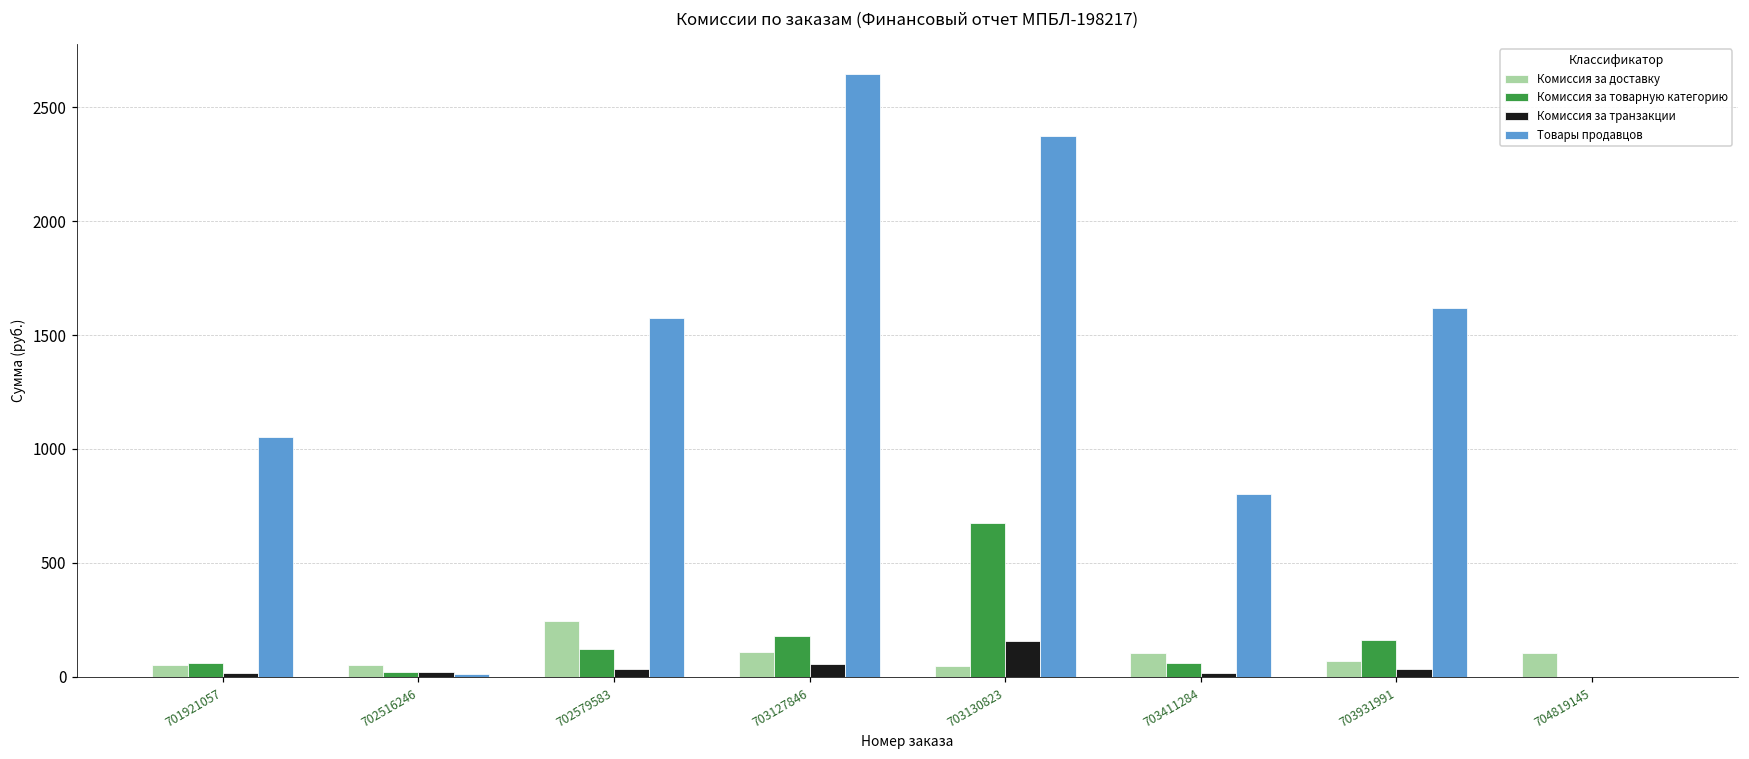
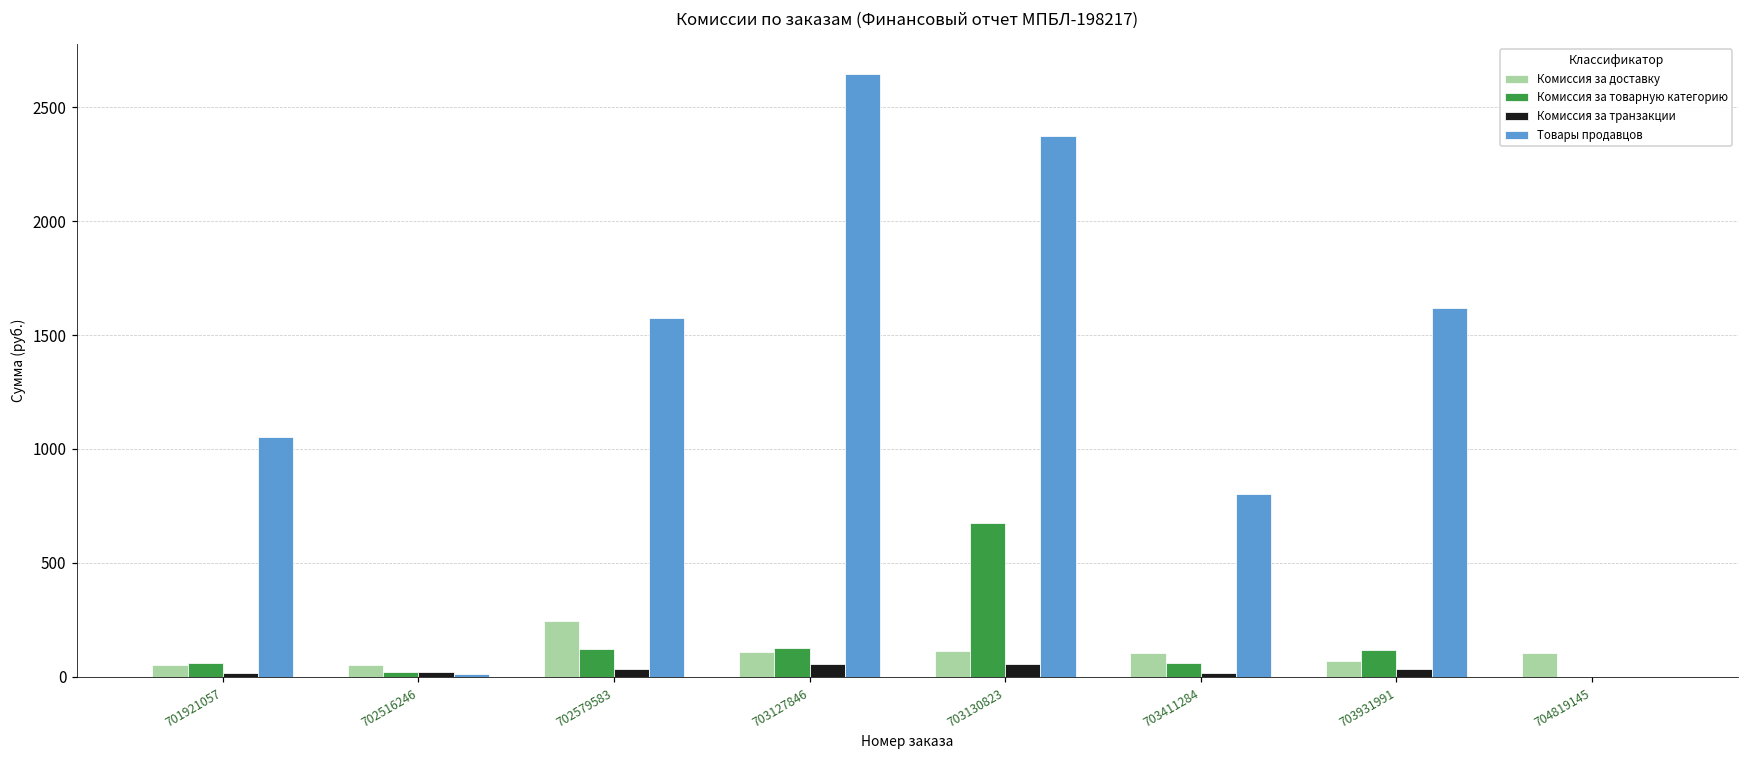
Комиссия за товарную категорию, 703127846: 180 -> 130
Комиссия за доставку, 703130823: 50 -> 110
Комиссия за транзакции, 703130823: 160 -> 60
Комиссия за товарную категорию, 703931991: 160 -> 120
